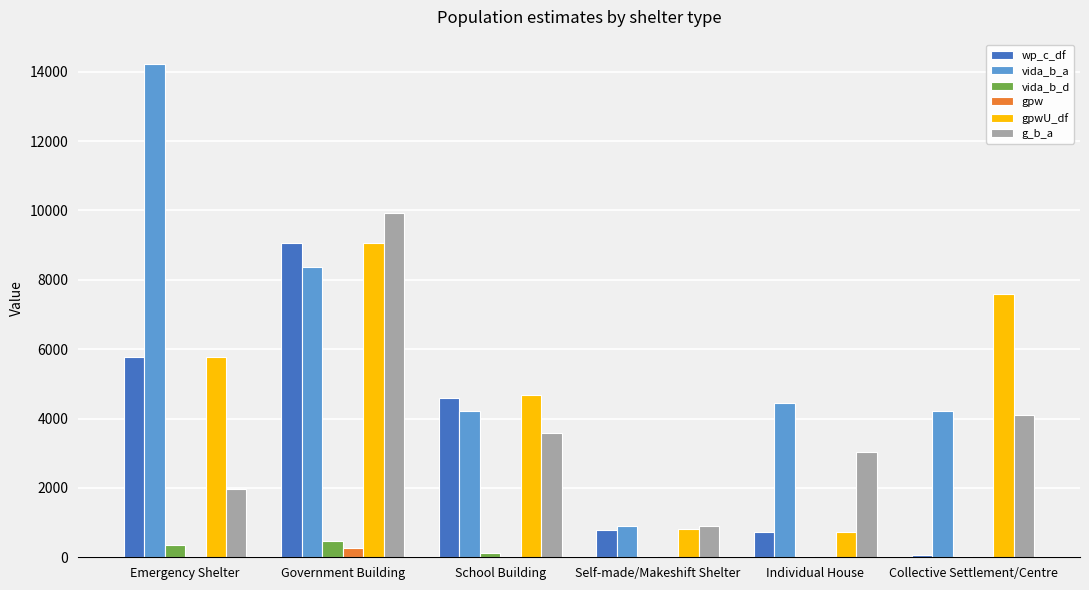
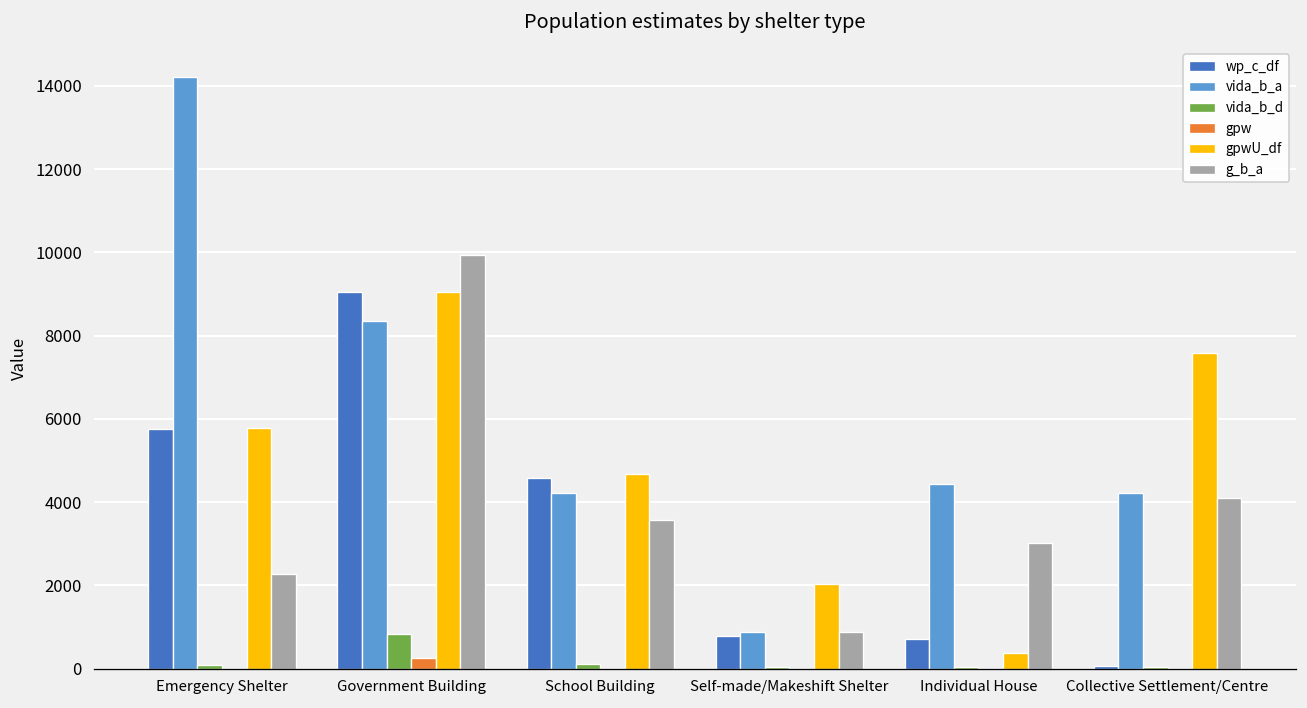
vida_b_d, Emergency Shelter: 400 -> 100
g_b_a, Emergency Shelter: 2000 -> 2300
vida_b_d, Government Building: 500 -> 800
gpwU_df, Self-made/Makeshift Shelter: 800 -> 2000
gpwU_df, Individual House: 700 -> 400
